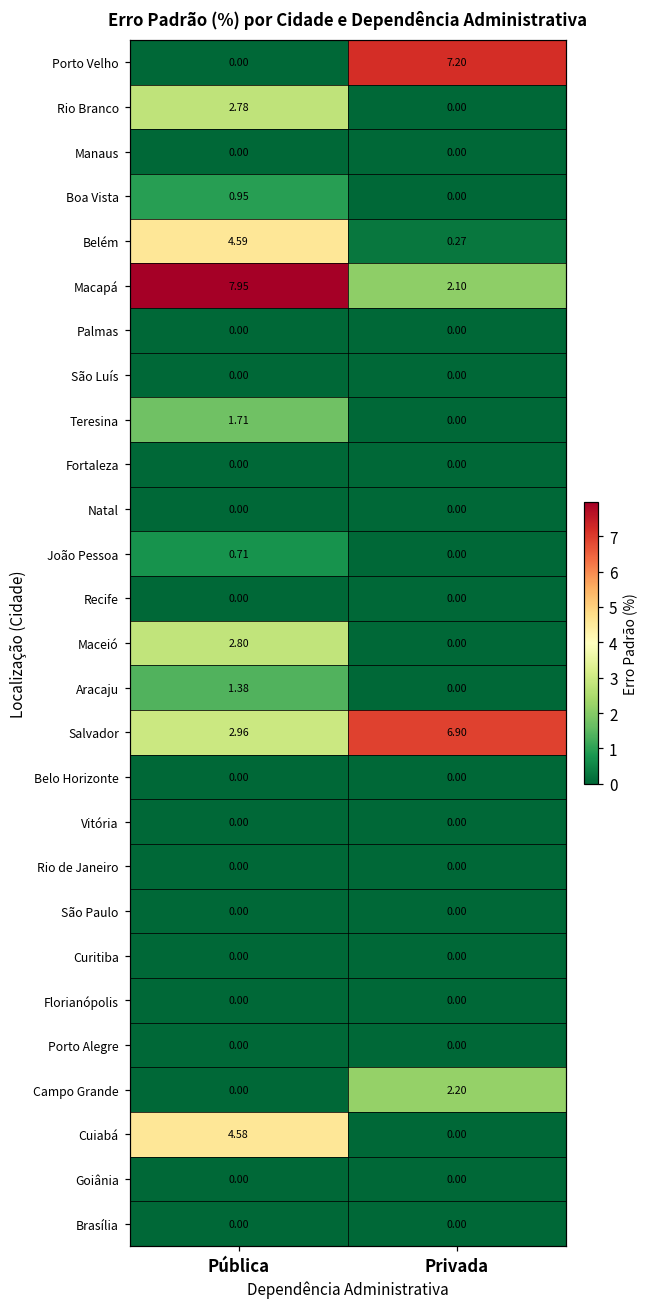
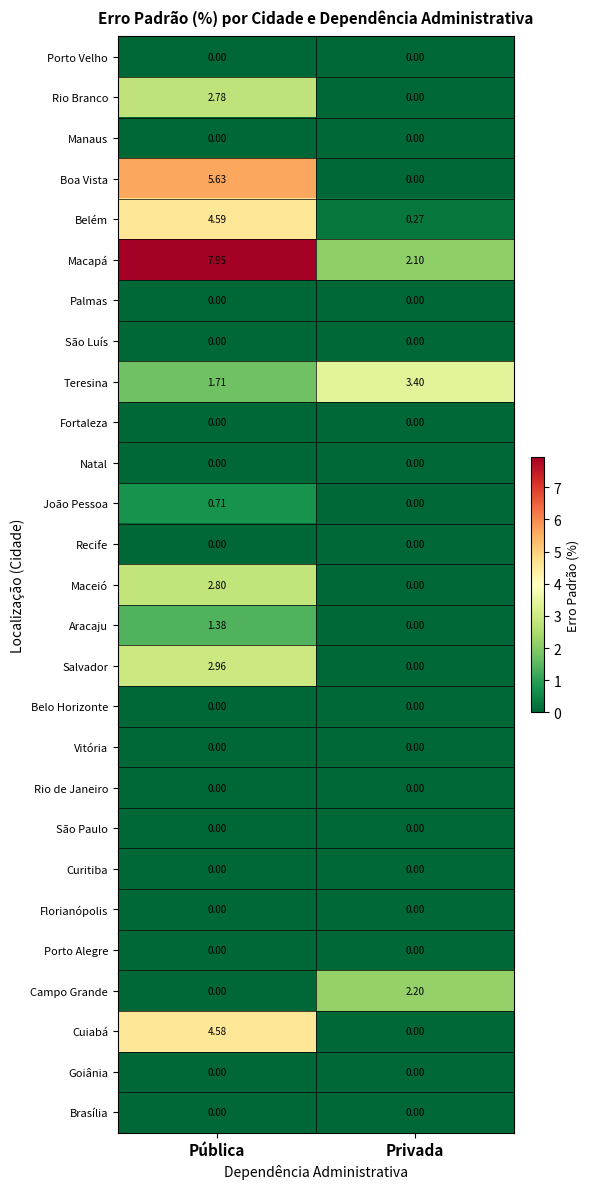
Porto Velho, Privada: 7.20 -> 0.00
Boa Vista, Pública: 0.95 -> 5.63
Teresina, Privada: 0.00 -> 3.40
Salvador, Privada: 6.90 -> 0.00
